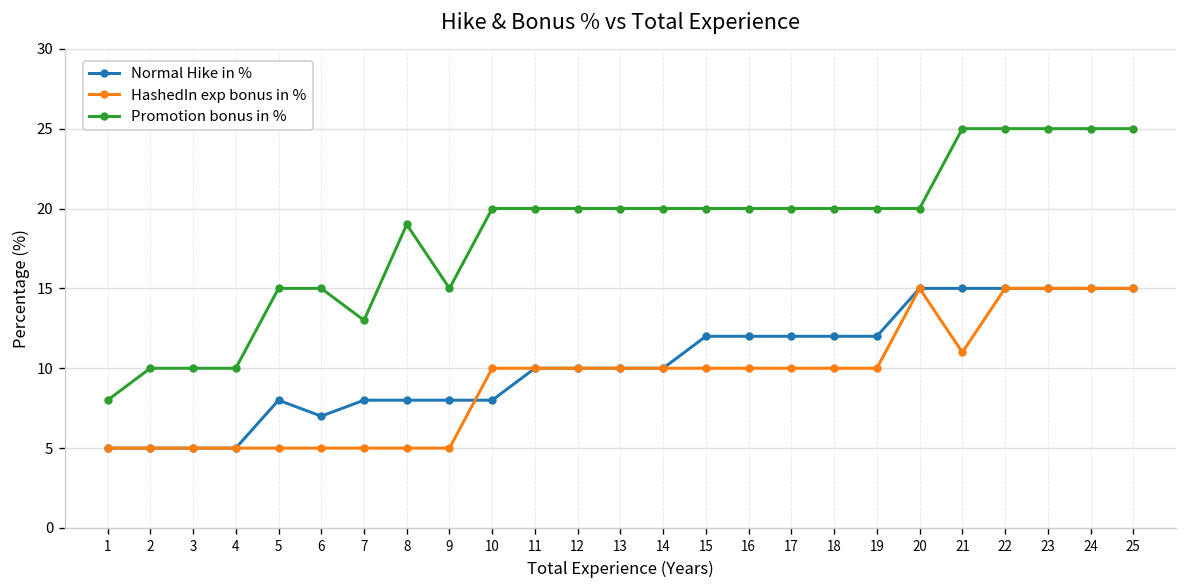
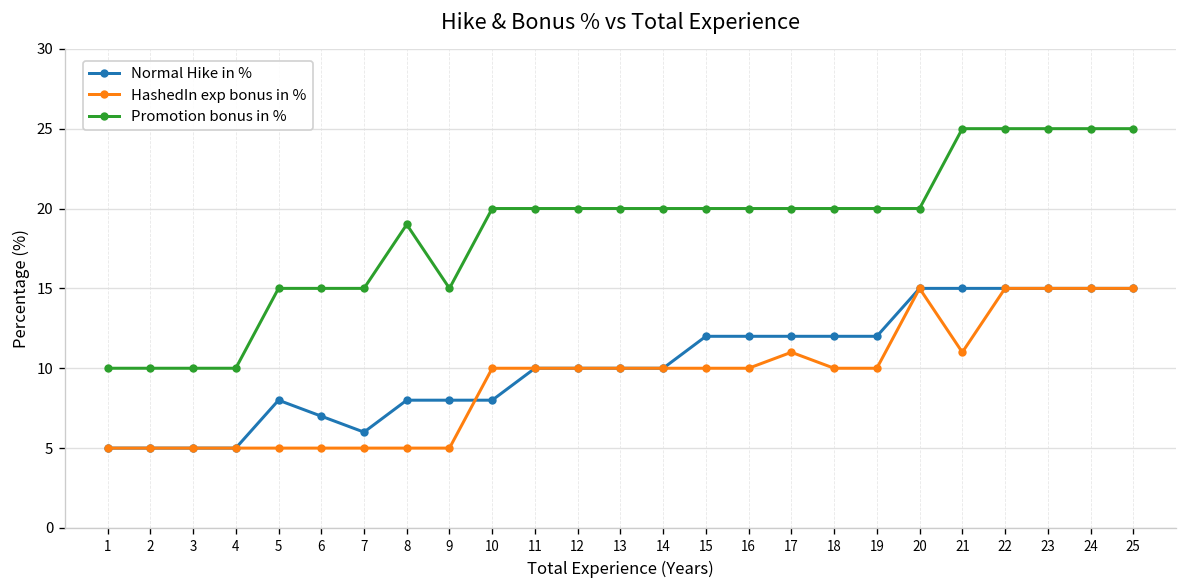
Promotion bonus in %, 1: 8 -> 10
Normal Hike in %, 7: 8 -> 6
Promotion bonus in %, 7: 13 -> 15
HashedIn exp bonus in %, 17: 10 -> 11
